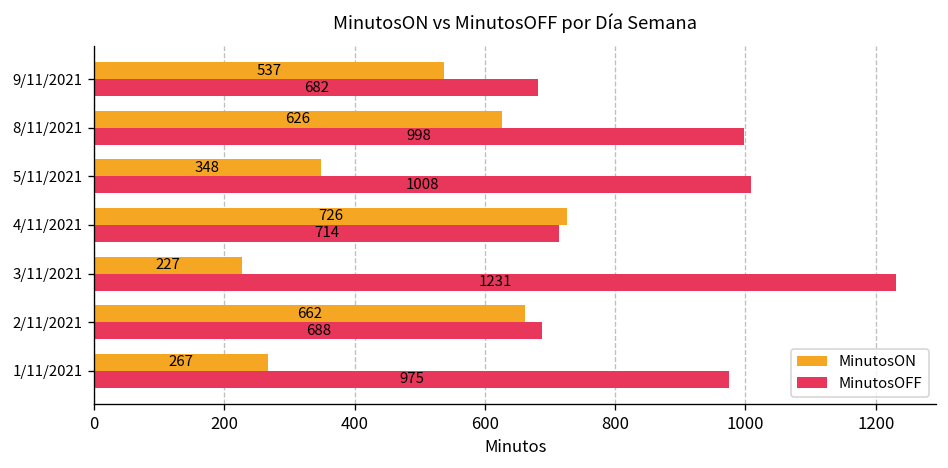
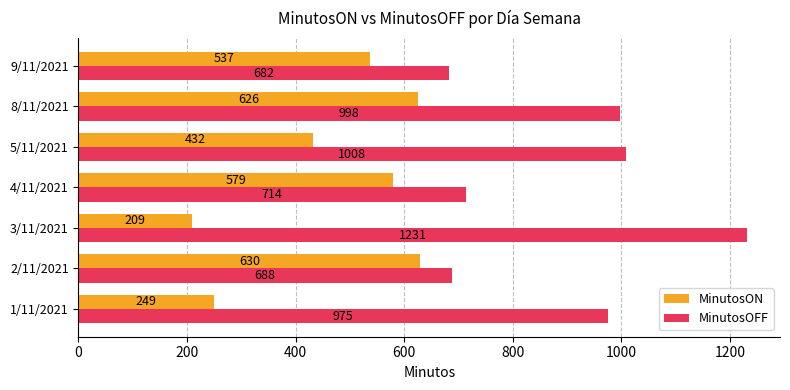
MinutosON, 5/11/2021: 348 -> 432
MinutosON, 4/11/2021: 726 -> 579
MinutosON, 3/11/2021: 227 -> 209
MinutosON, 2/11/2021: 662 -> 630
MinutosON, 1/11/2021: 267 -> 249
